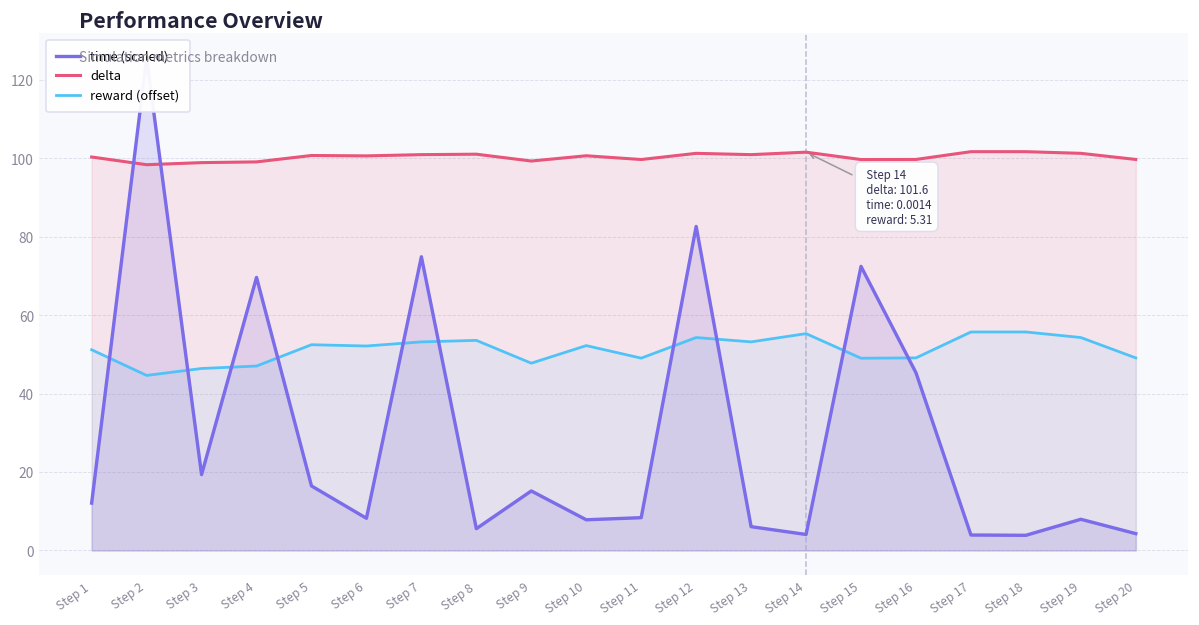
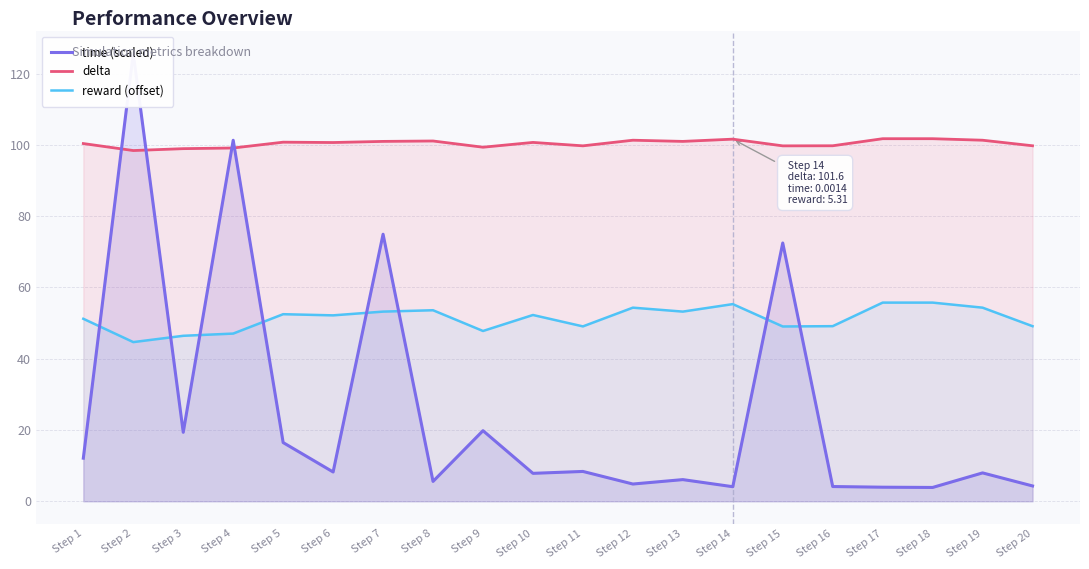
time (scaled), Step 4: 70 -> 101
time (scaled), Step 9: 15 -> 20
time (scaled), Step 12: 83 -> 5
time (scaled), Step 16: 45 -> 4
